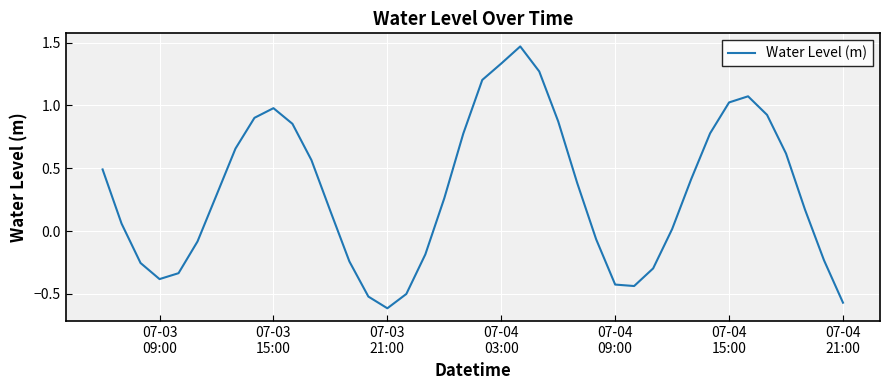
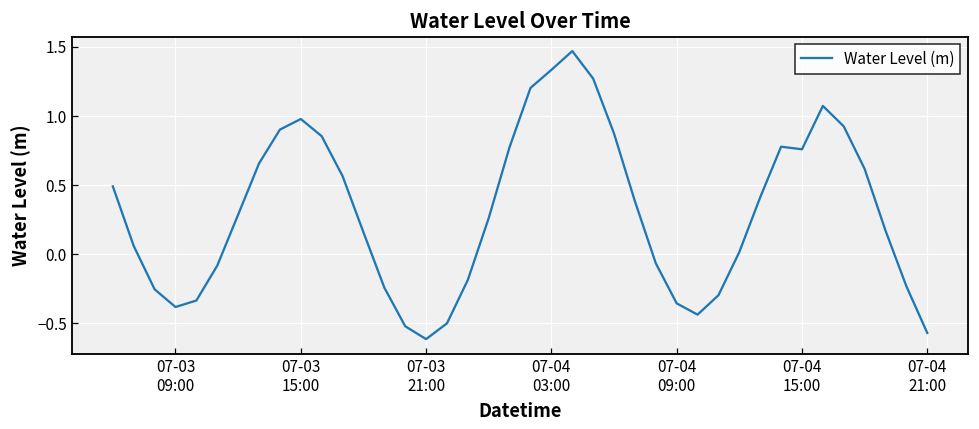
07-04 09:00: -0.43 -> -0.36
07-04 15:00: 1.02 -> 0.76
